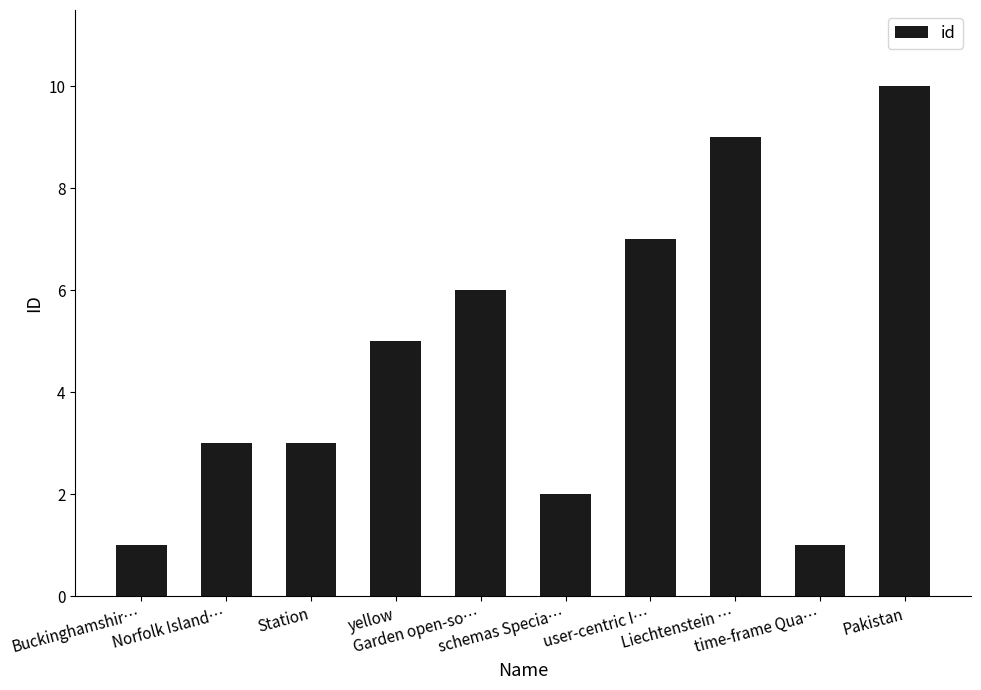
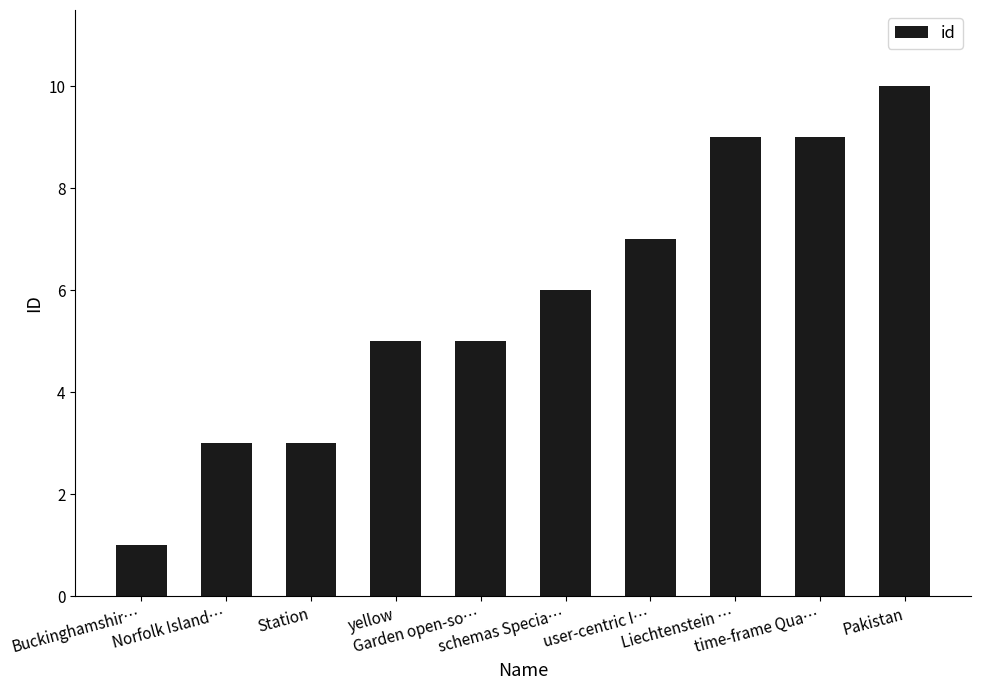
Garden open-so…: 6 -> 5
schemas Specia…: 2 -> 6
time-frame Qua…: 1 -> 9
